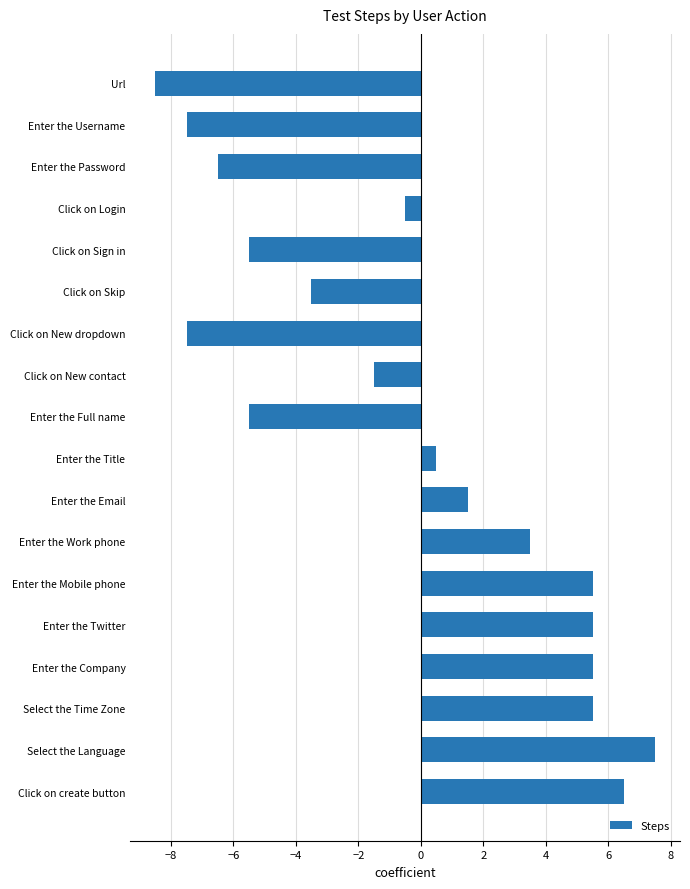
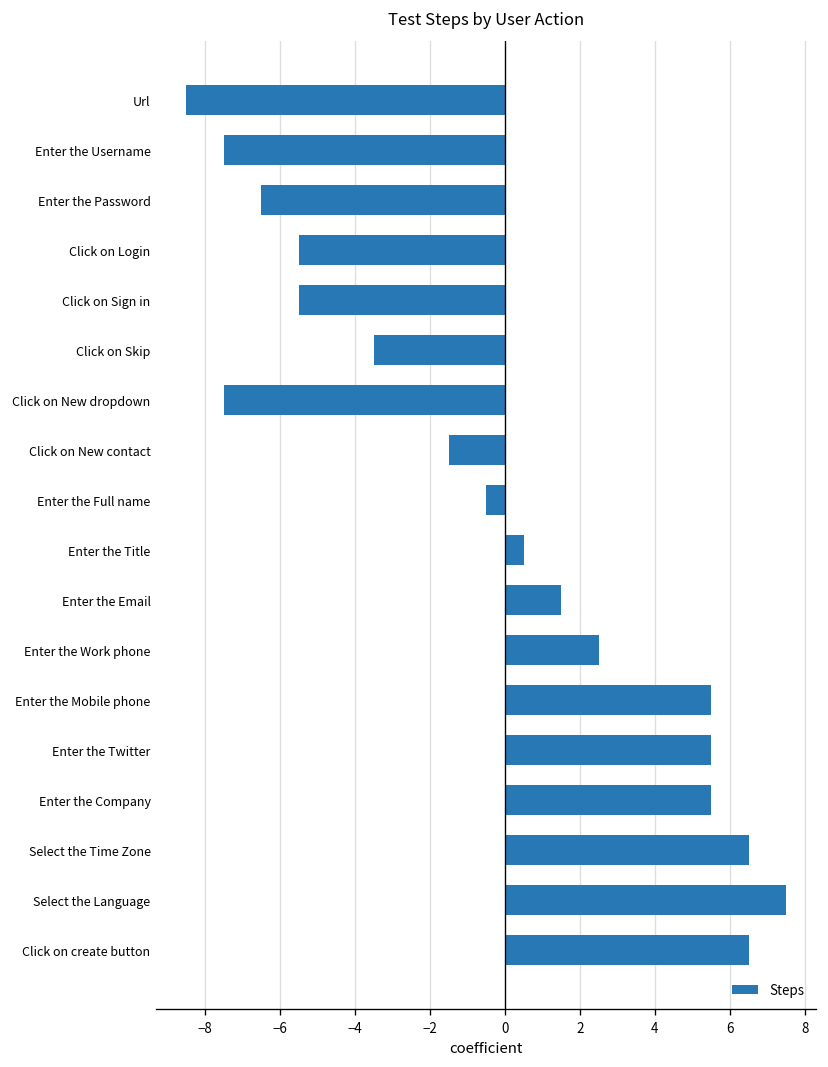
Click on Login: -0.5 -> -5.5
Enter the Full name: -5.5 -> -0.5
Enter the Work phone: 3.5 -> 2.5
Select the Time Zone: 5.5 -> 6.5
